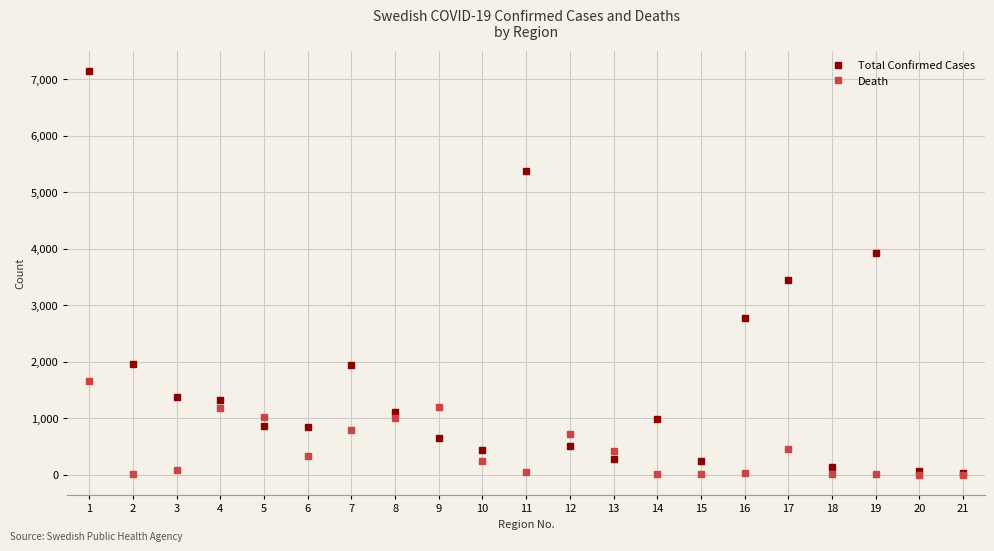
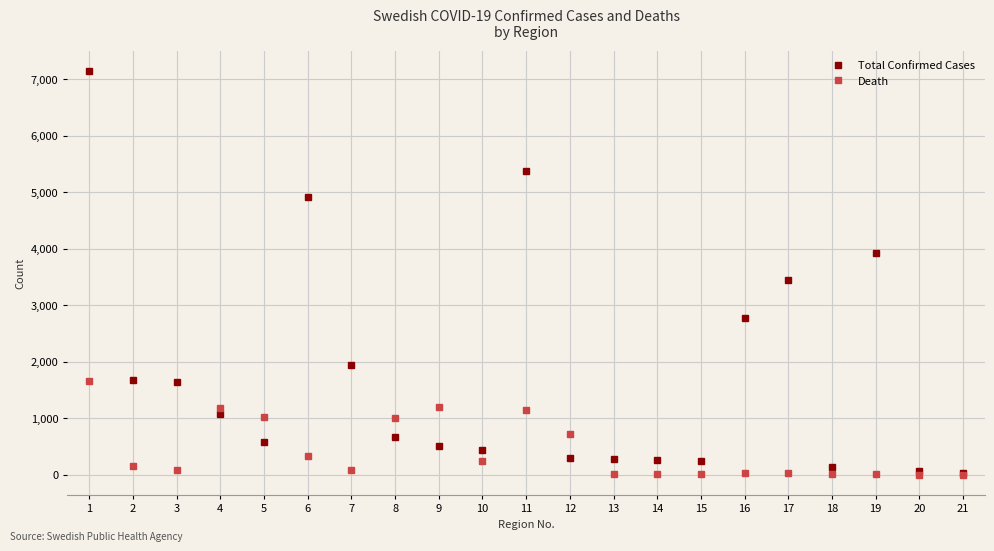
Total Confirmed Cases, 2: 2,000 -> 1,700
Death, 2: 0 -> 200
Total Confirmed Cases, 3: 1,400 -> 1,600
Total Confirmed Cases, 4: 1,300 -> 1,100
Total Confirmed Cases, 5: 900 -> 600
Total Confirmed Cases, 6: 800 -> 4,900
Death, 7: 800 -> 100
Total Confirmed Cases, 8: 1,100 -> 700
Total Confirmed Cases, 9: 600 -> 500
Death, 11: 0 -> 1,100
Total Confirmed Cases, 12: 500 -> 300
Death, 13: 400 -> 0
Total Confirmed Cases, 14: 1,000 -> 300
Death, 17: 400 -> 0
